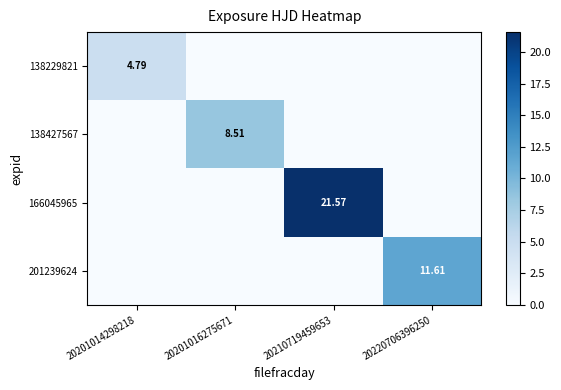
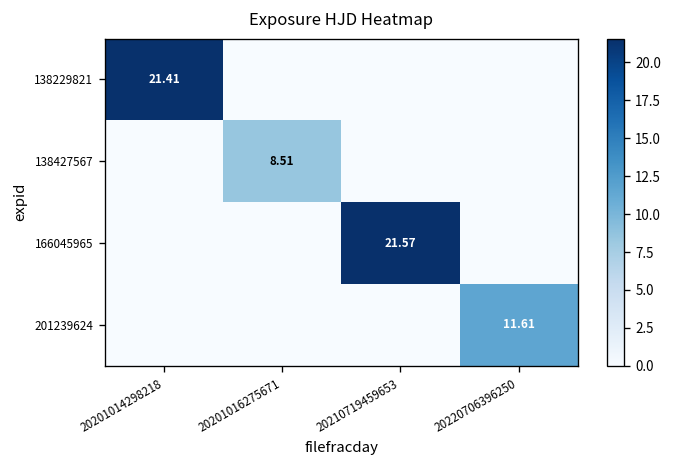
138229821, 20201014298218: 4.79 -> 21.41
